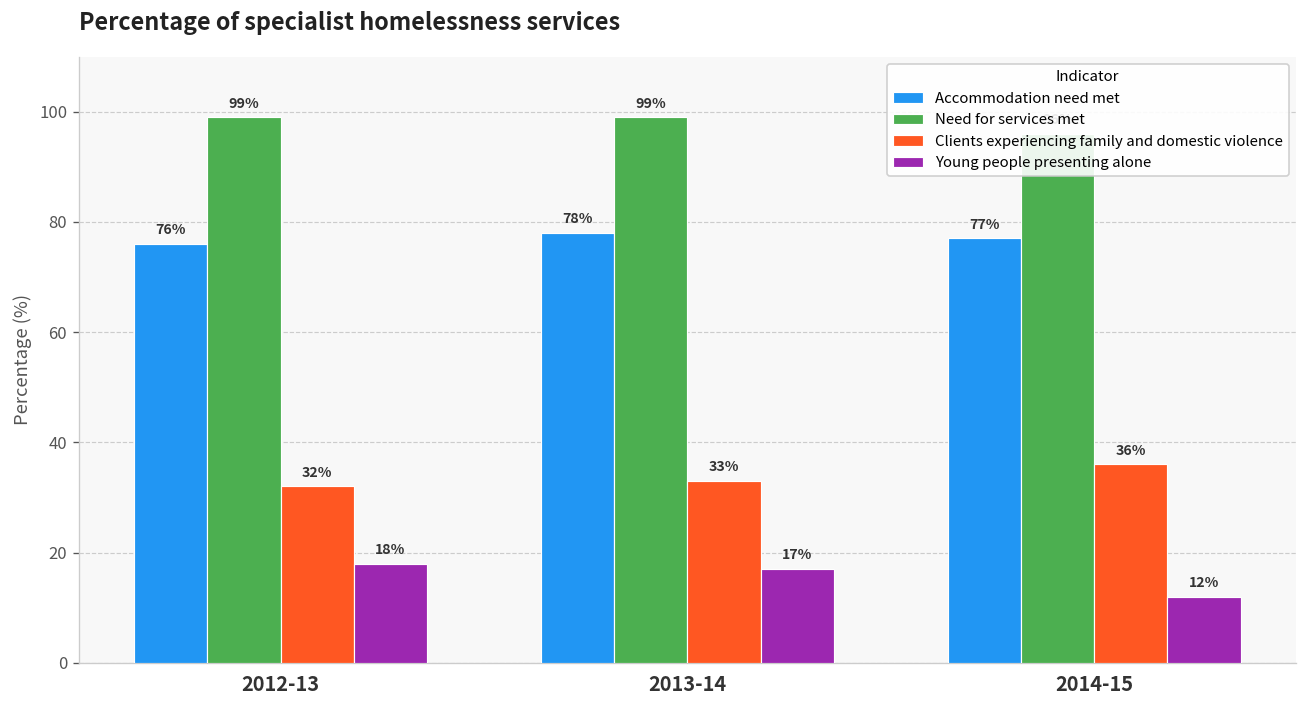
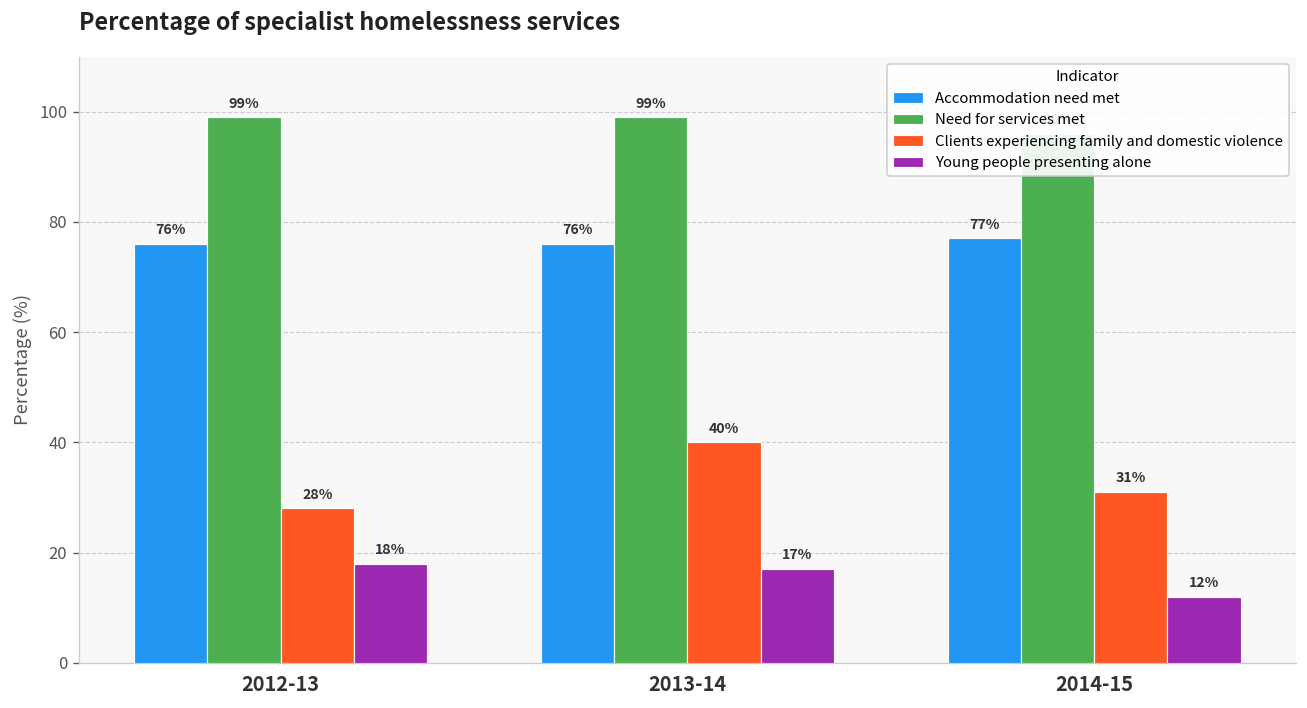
Clients experiencing family and domestic violence, 2012-13: 32% -> 28%
Accommodation need met, 2013-14: 78% -> 76%
Clients experiencing family and domestic violence, 2013-14: 33% -> 40%
Clients experiencing family and domestic violence, 2014-15: 36% -> 31%
